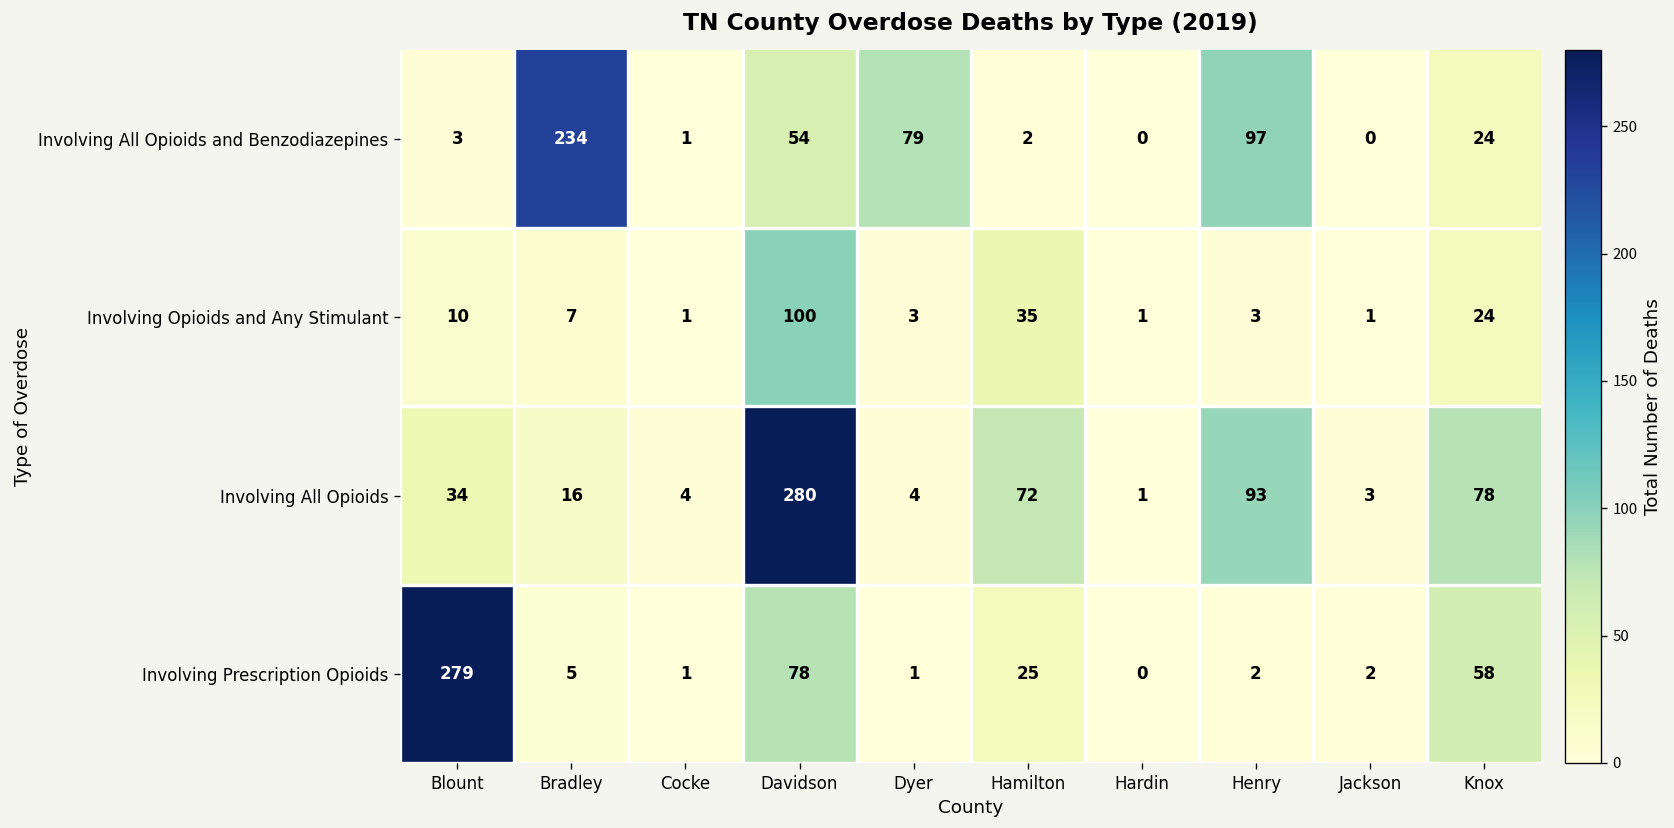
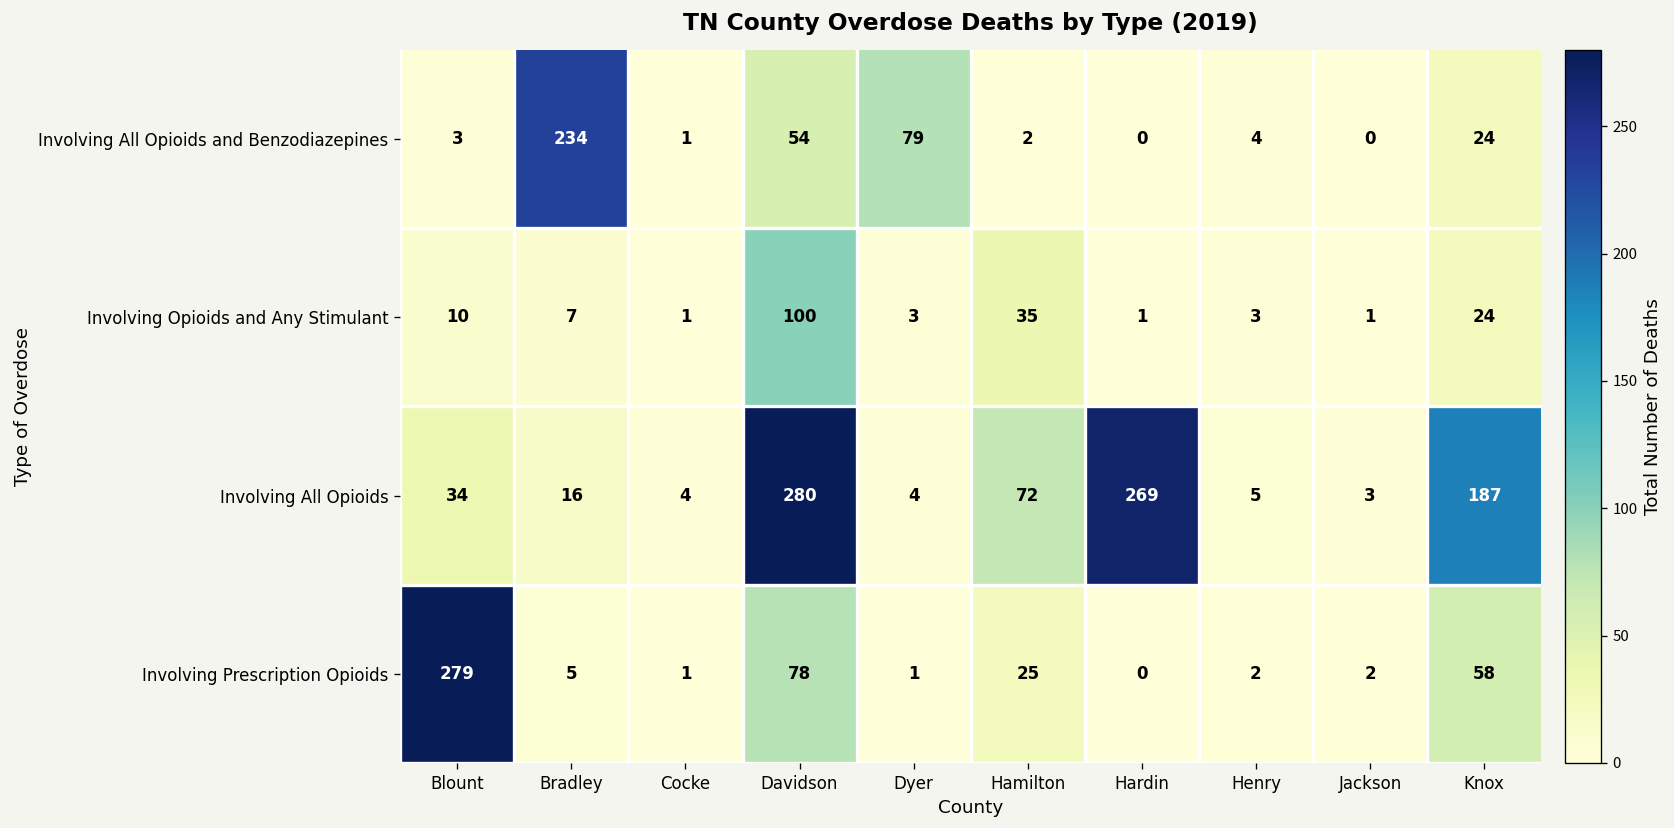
Involving All Opioids and Benzodiazepines, Henry: 97 -> 4
Involving All Opioids, Hardin: 1 -> 269
Involving All Opioids, Henry: 93 -> 5
Involving All Opioids, Knox: 78 -> 187
